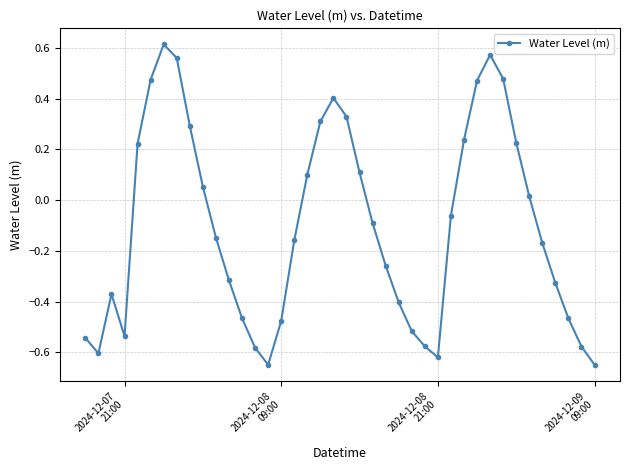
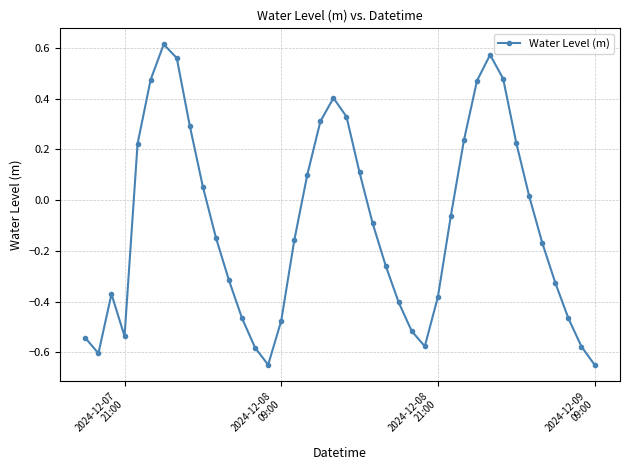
2024-12-08 21:00: -0.62 -> -0.38
